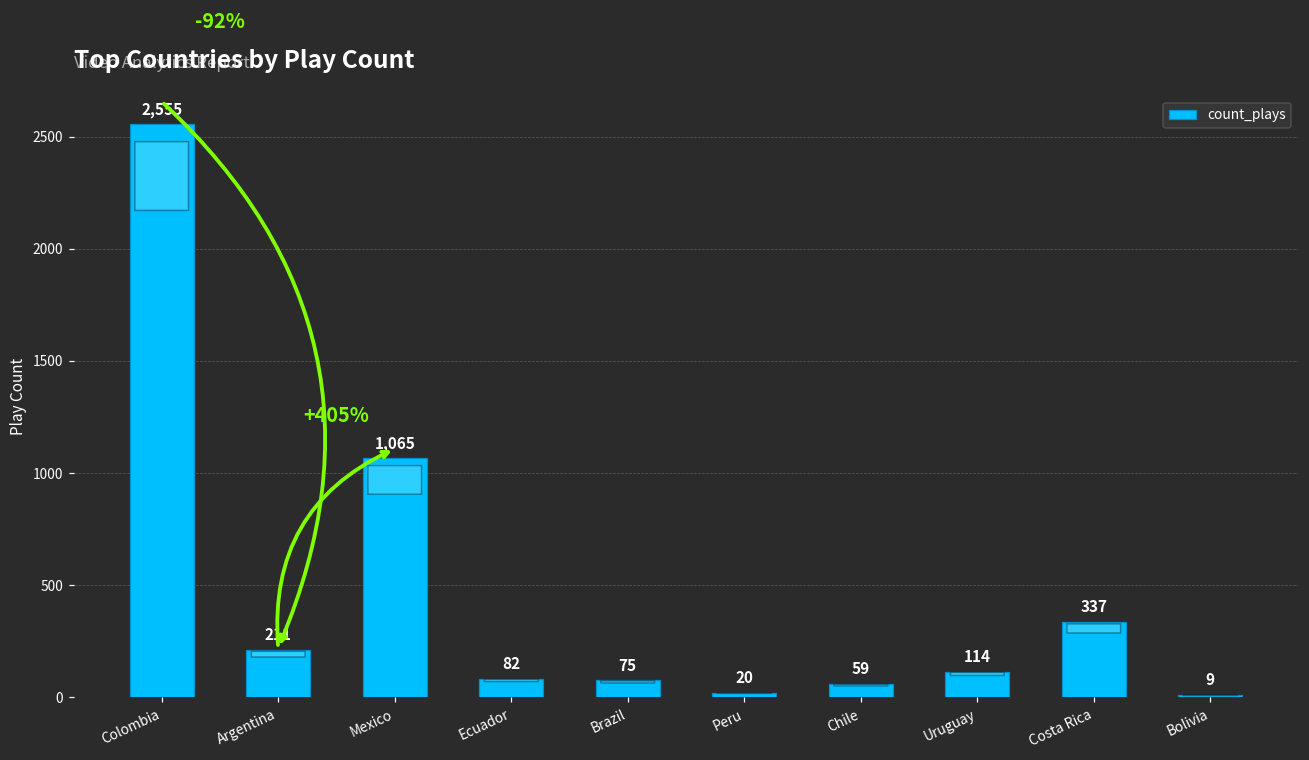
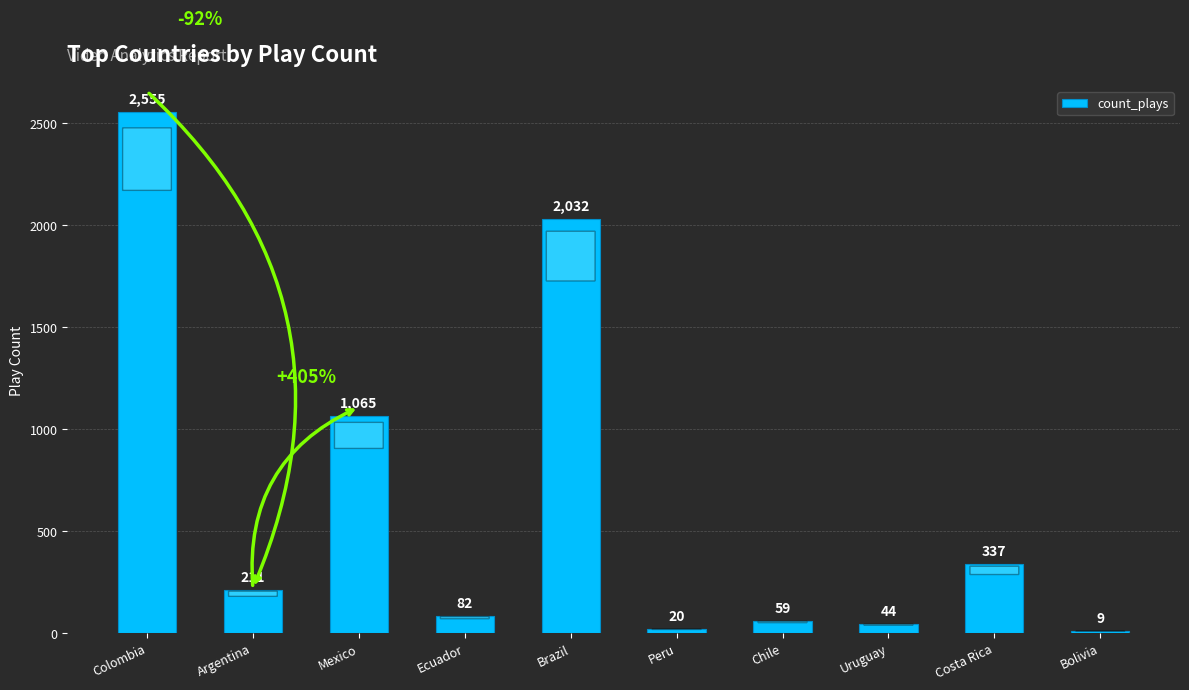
Brazil: 75 -> 2,032
Uruguay: 114 -> 44
